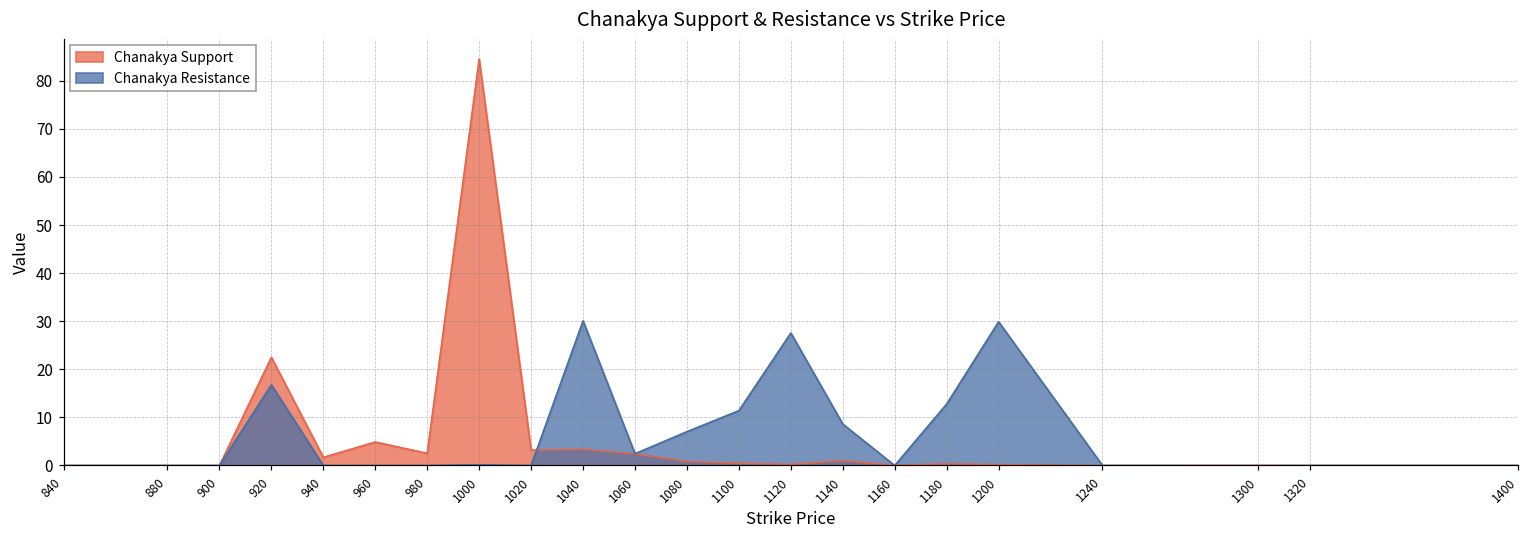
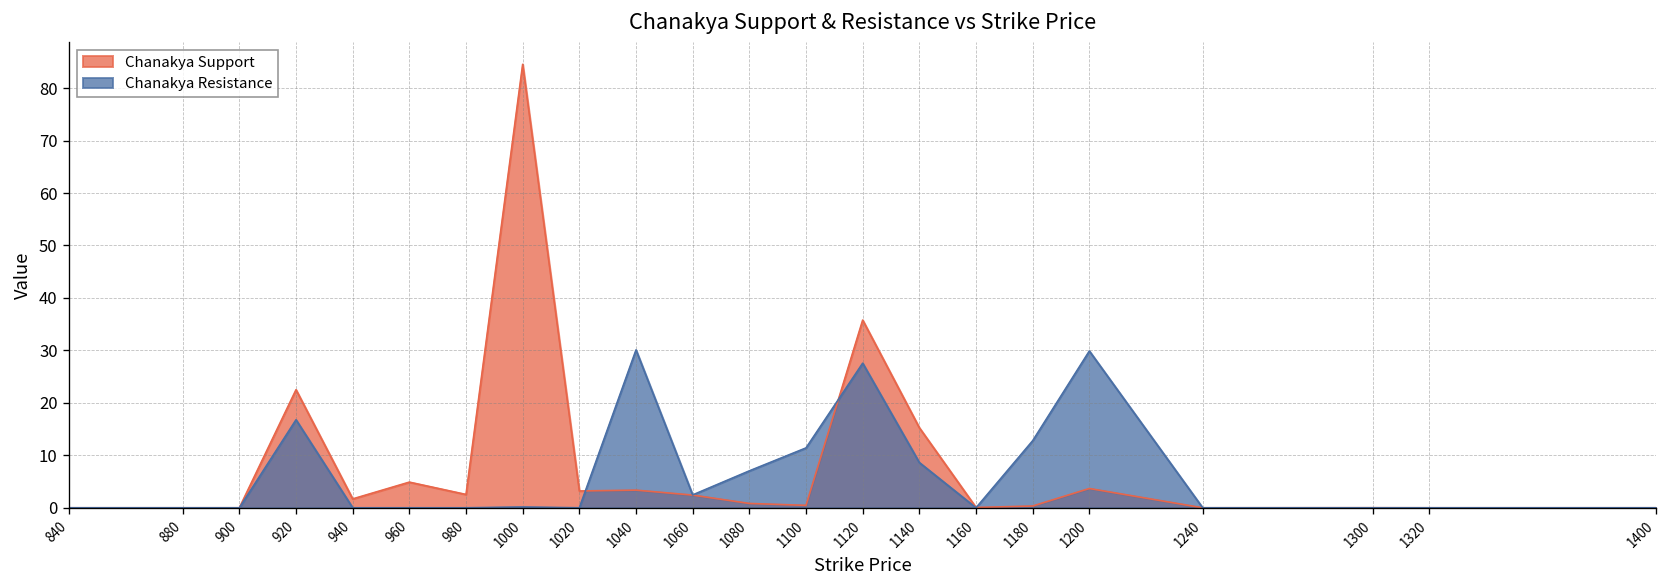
Chanakya Support, 1120: 0 -> 36
Chanakya Support, 1140: 1 -> 15
Chanakya Support, 1200: 0 -> 4
